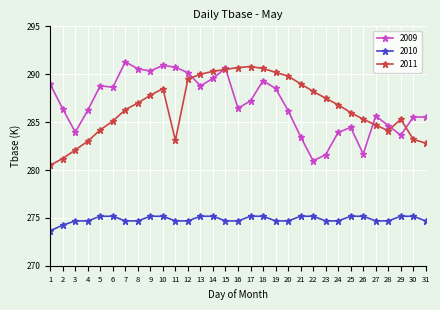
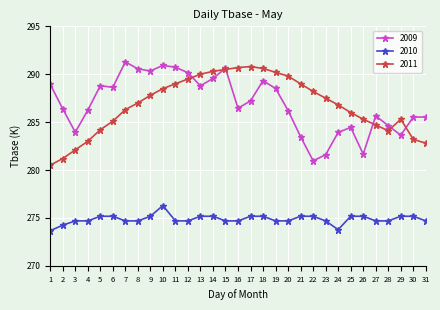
2010, 10: 275 -> 276
2011, 11: 283 -> 289
2010, 24: 275 -> 274
